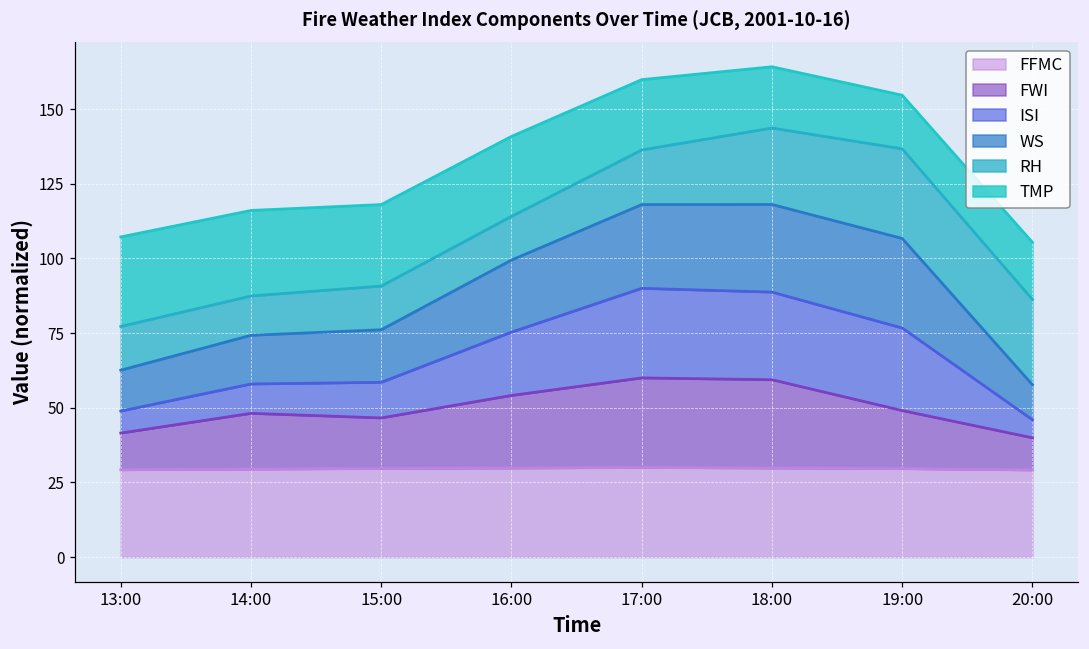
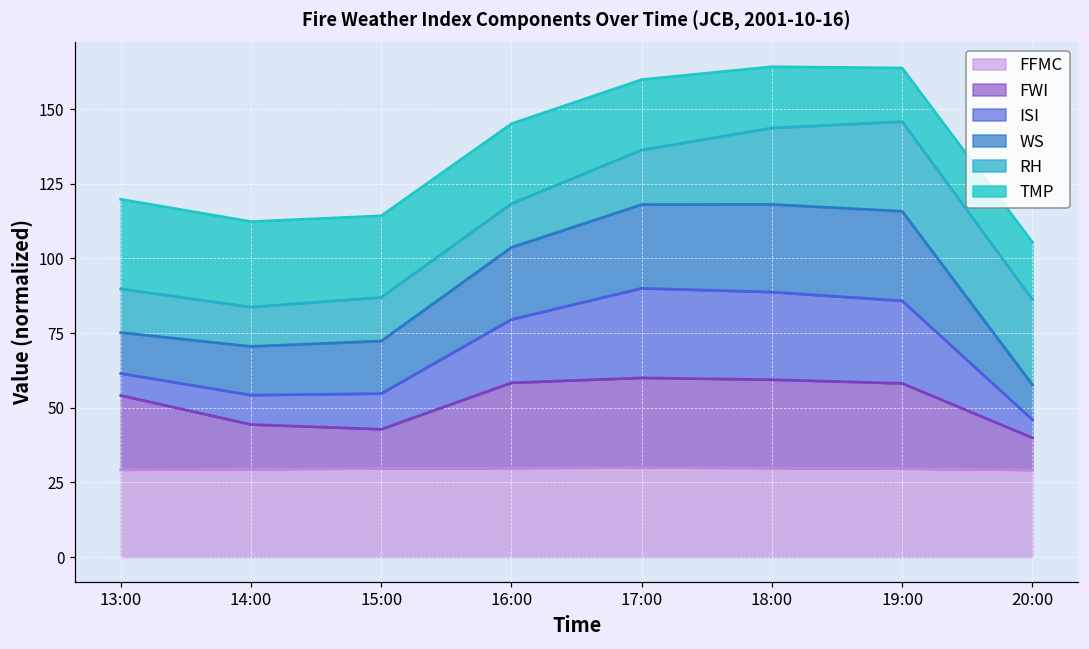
FWI, 13:00: 12 -> 25
FWI, 14:00: 19 -> 15
FWI, 15:00: 17 -> 13
FWI, 16:00: 24 -> 29
FWI, 19:00: 19 -> 29
